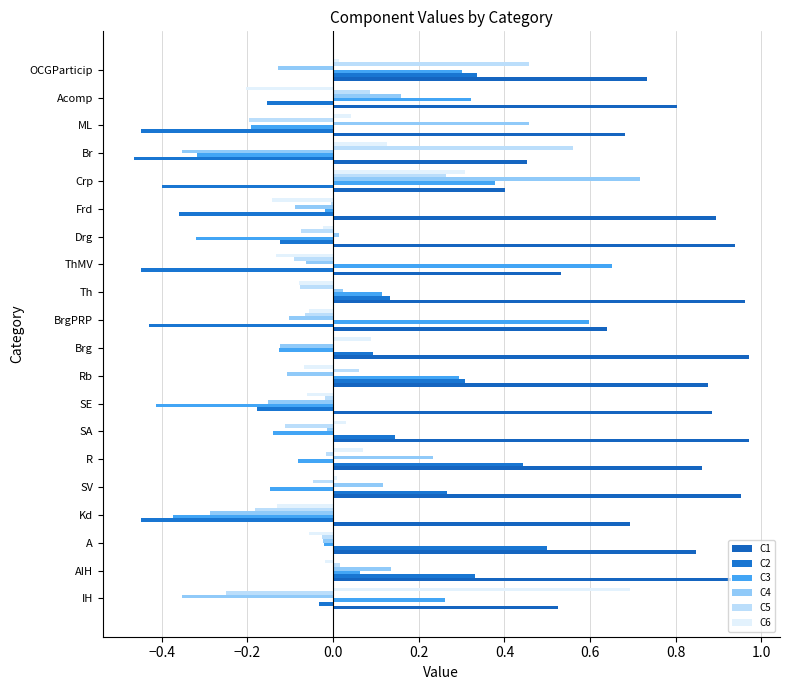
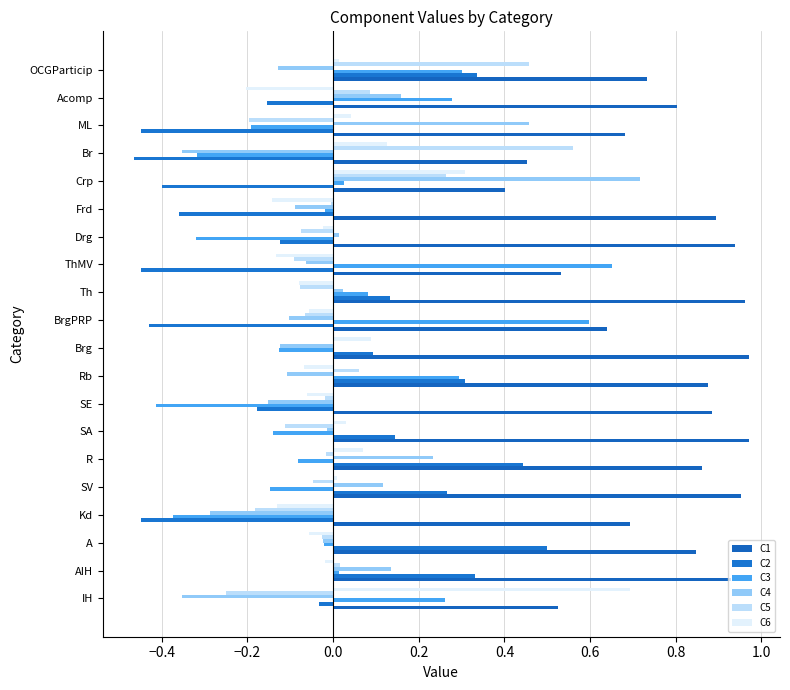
C3, Acomp: 0.32 -> 0.28
C3, Crp: 0.38 -> 0.03
C3, Th: 0.11 -> 0.08
C3, AIH: 0.06 -> 0.01
